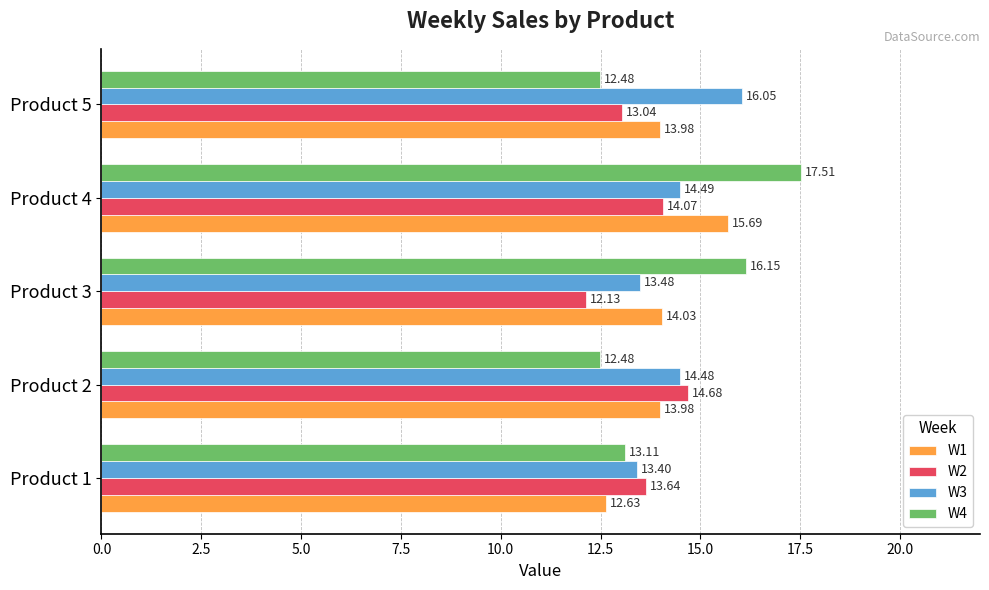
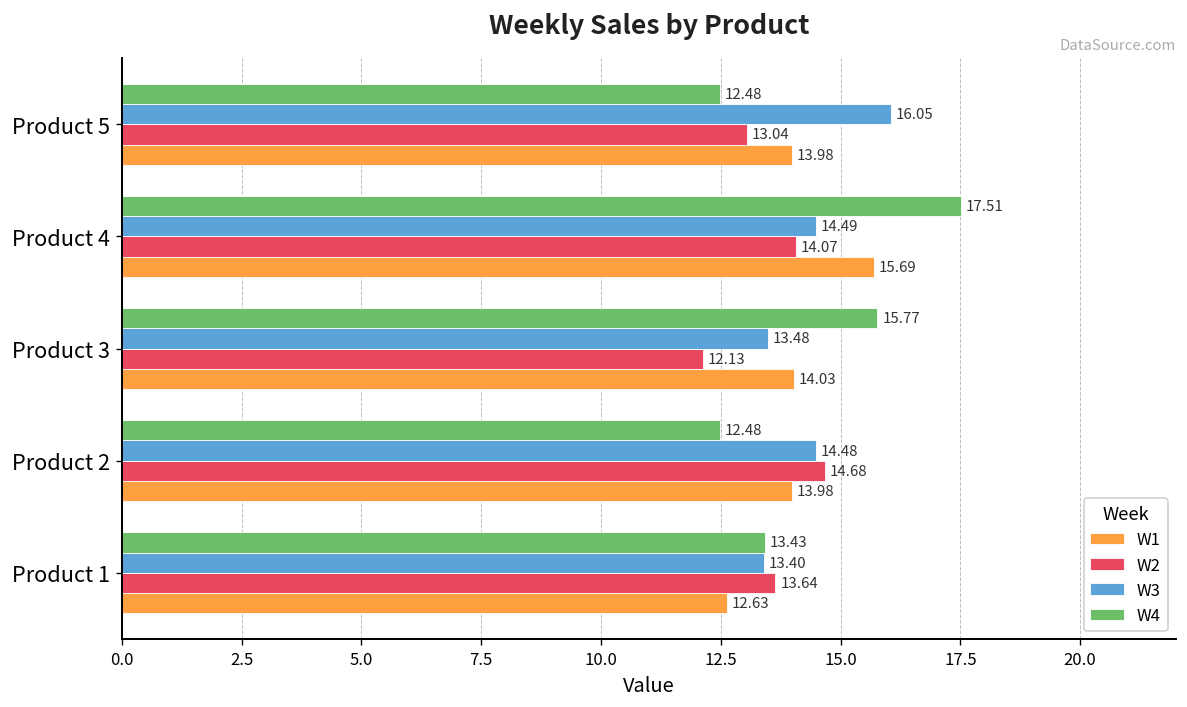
W4, Product 3: 16.15 -> 15.77
W4, Product 1: 13.11 -> 13.43
